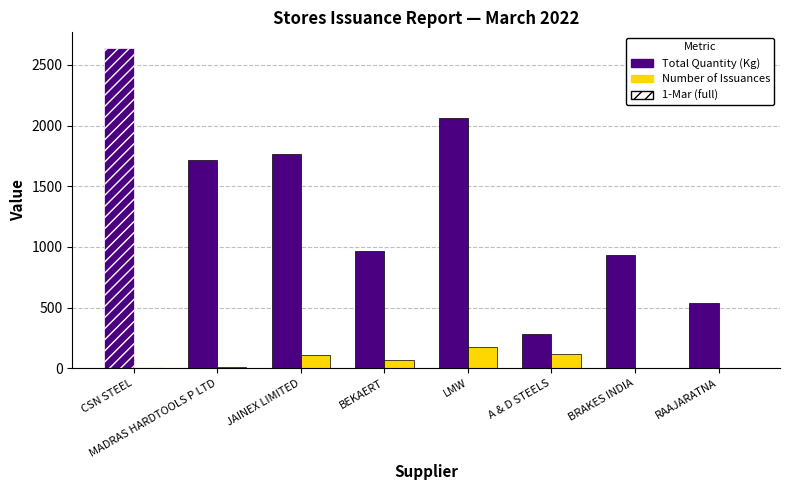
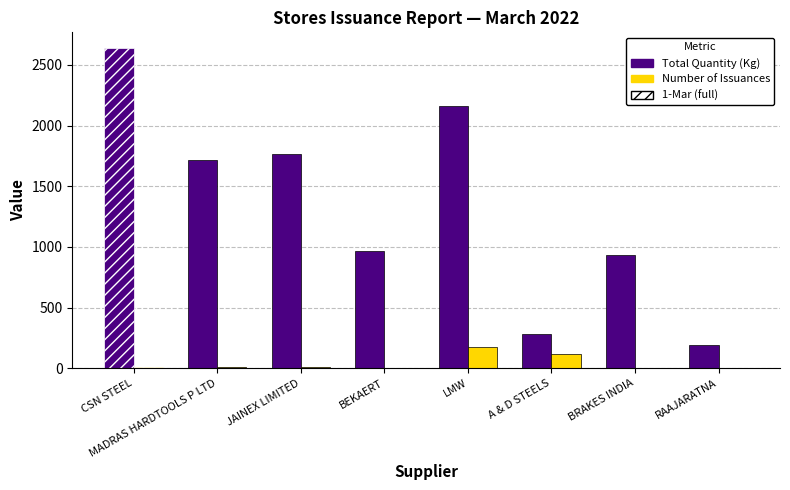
Number of Issuances, JAINEX LIMITED: 110 -> 10
Number of Issuances, BEKAERT: 70 -> 0
Total Quantity (Kg), LMW: 2060 -> 2170
Total Quantity (Kg), RAAJARATNA: 530 -> 190
